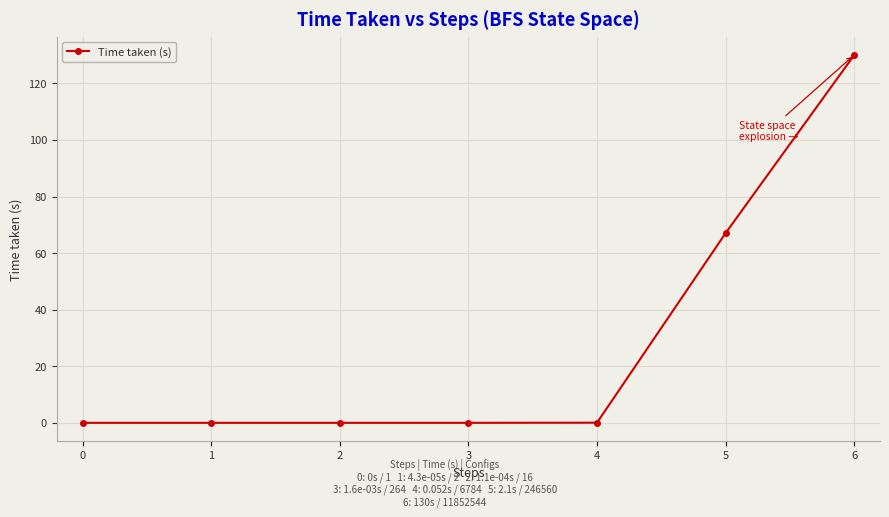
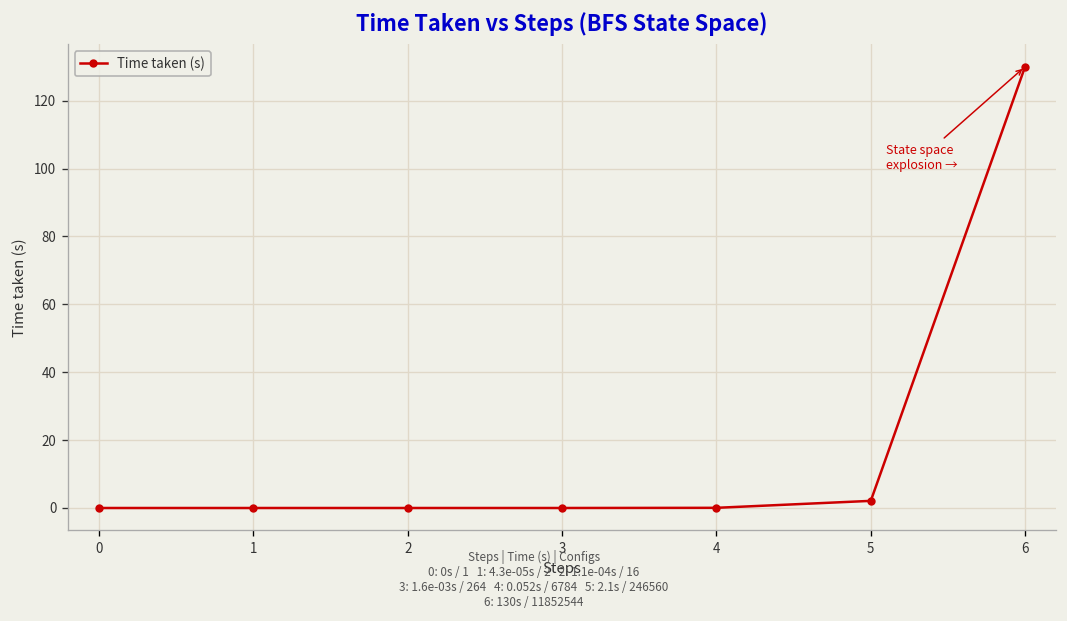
5: 67 -> 2
